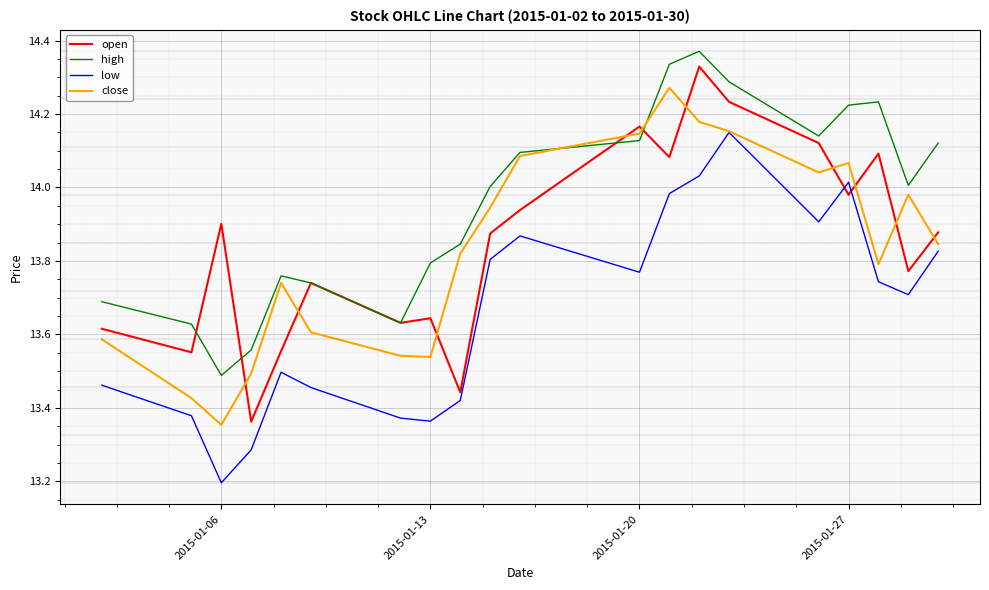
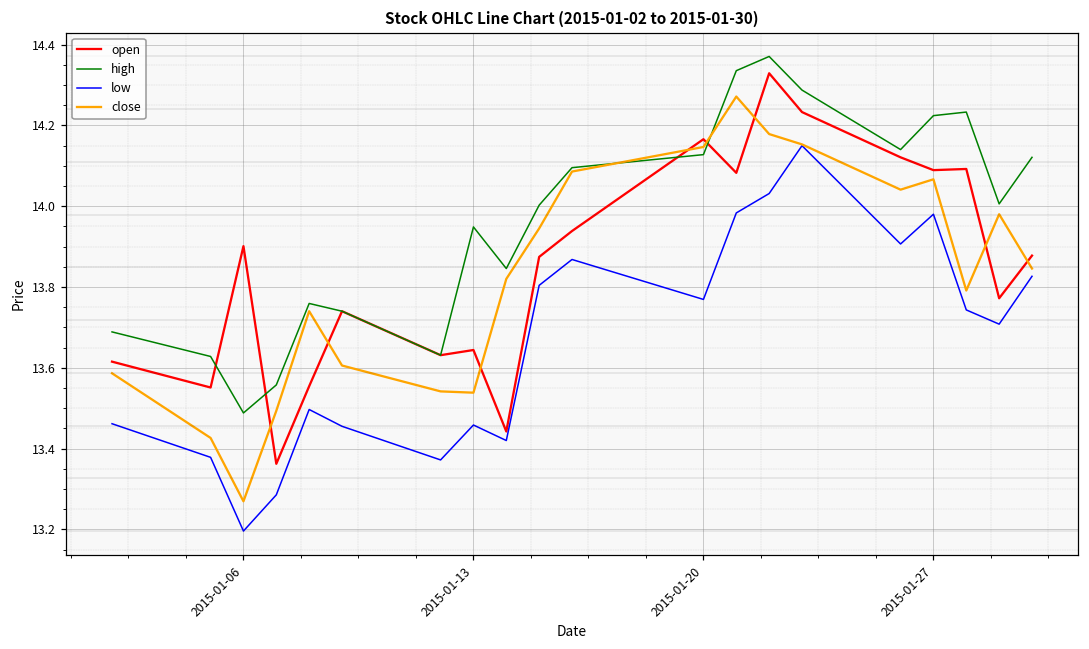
close, 2015-01-06: 13.35 -> 13.27
high, 2015-01-13: 13.79 -> 13.95
low, 2015-01-13: 13.36 -> 13.46
open, 2015-01-27: 13.98 -> 14.09
low, 2015-01-27: 14.01 -> 13.98
